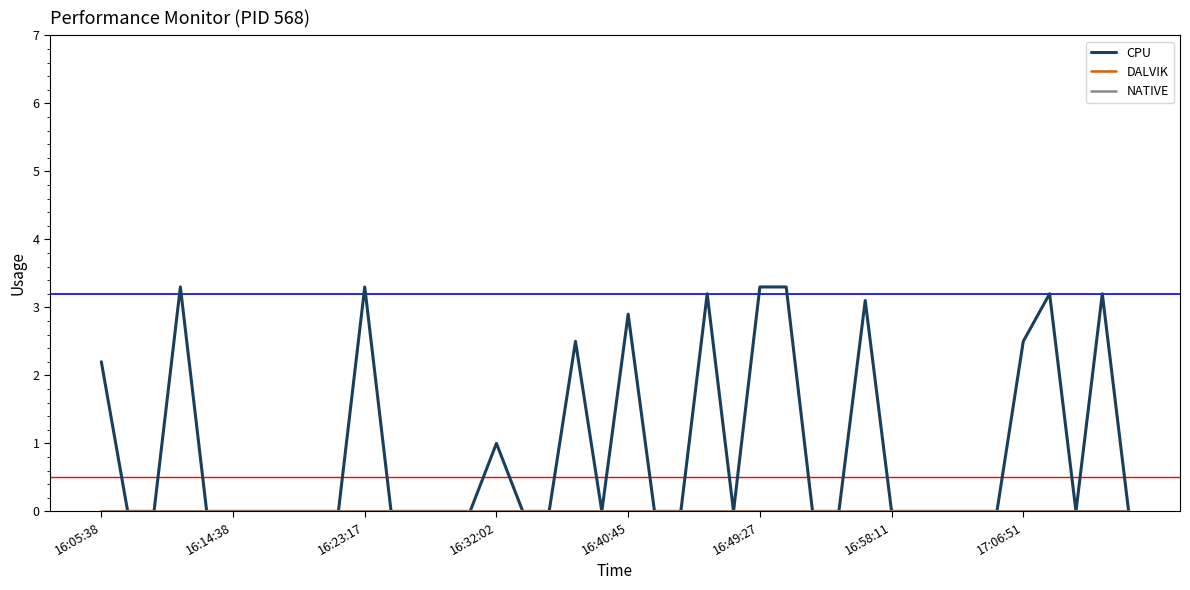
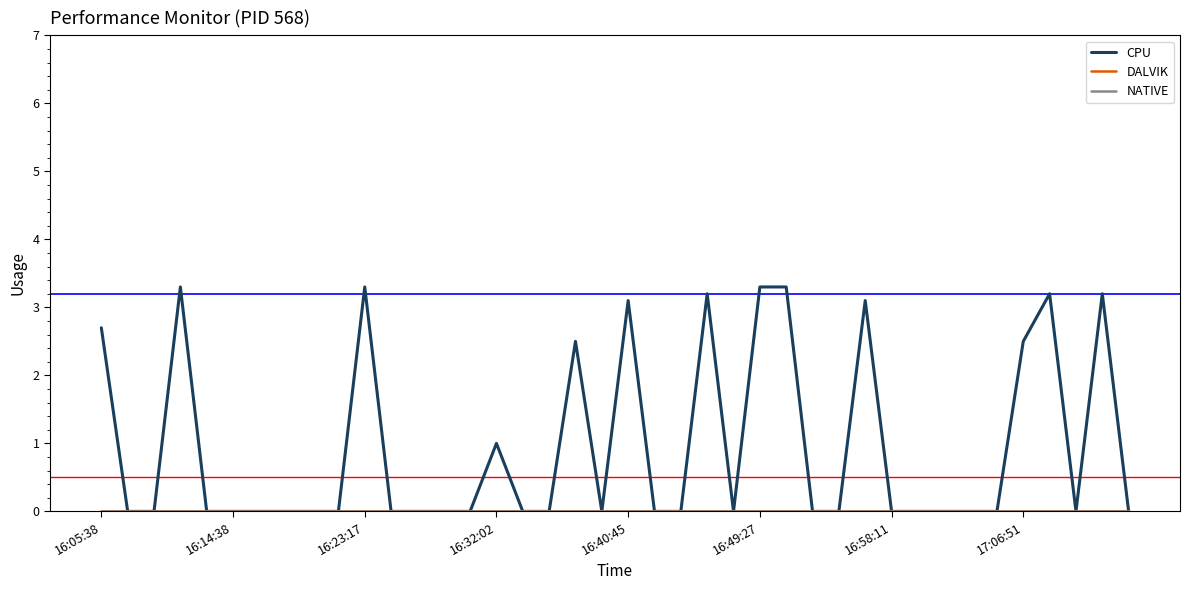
CPU, 16:05:38: 2.2 -> 2.7
CPU, 16:40:45: 2.9 -> 3.1
